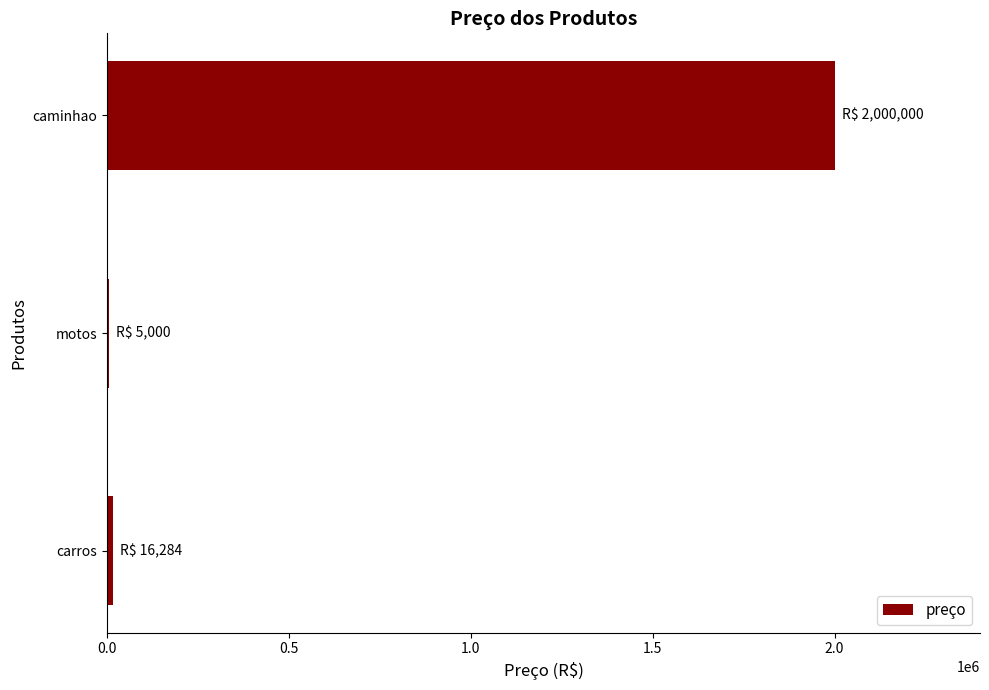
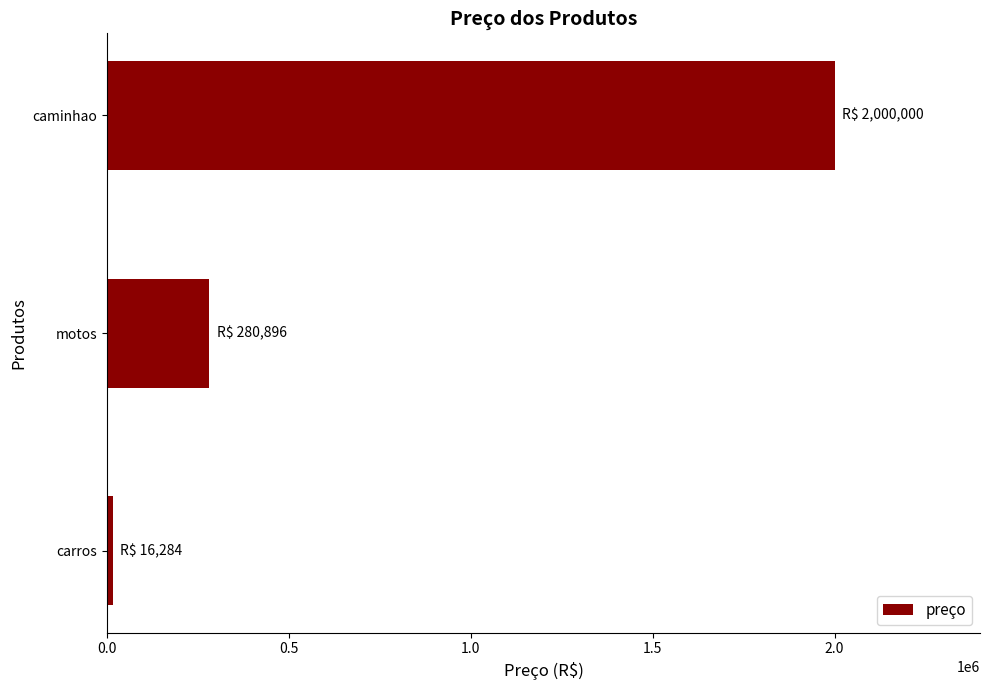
motos: 5,000 -> 280,896
